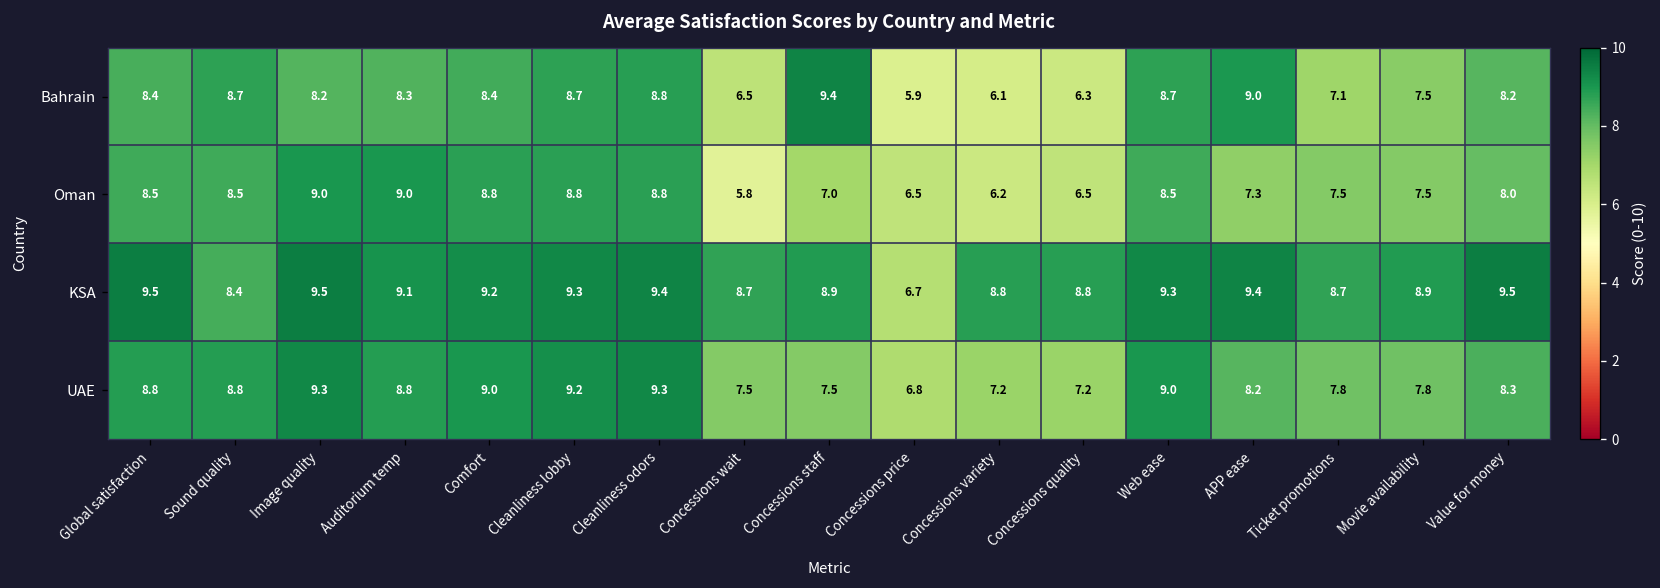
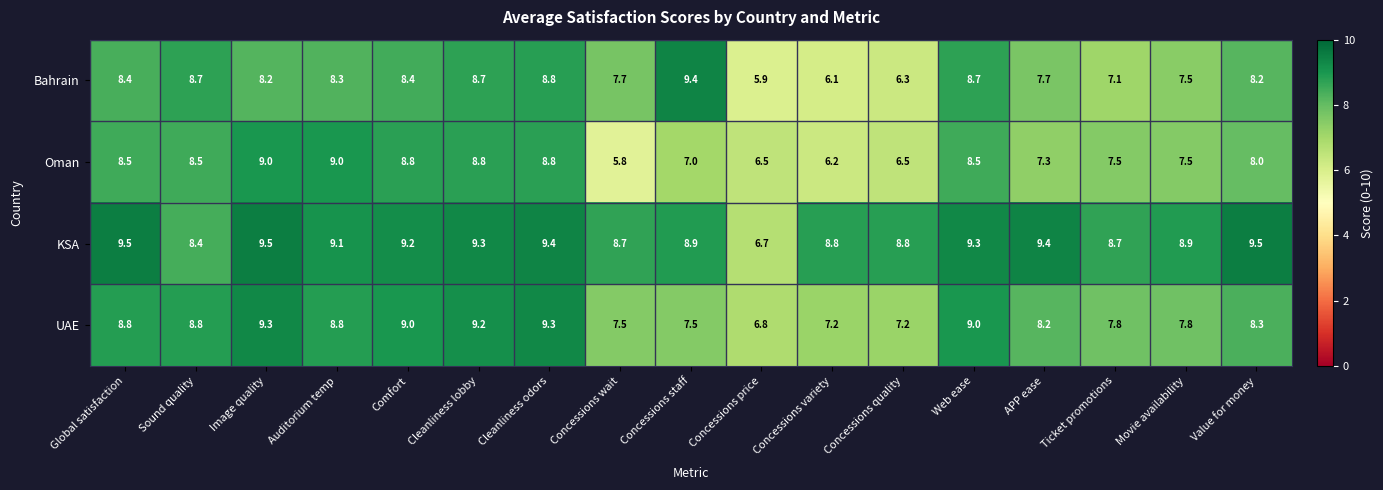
Bahrain, Concessions wait: 6.5 -> 7.7
Bahrain, APP ease: 9.0 -> 7.7
